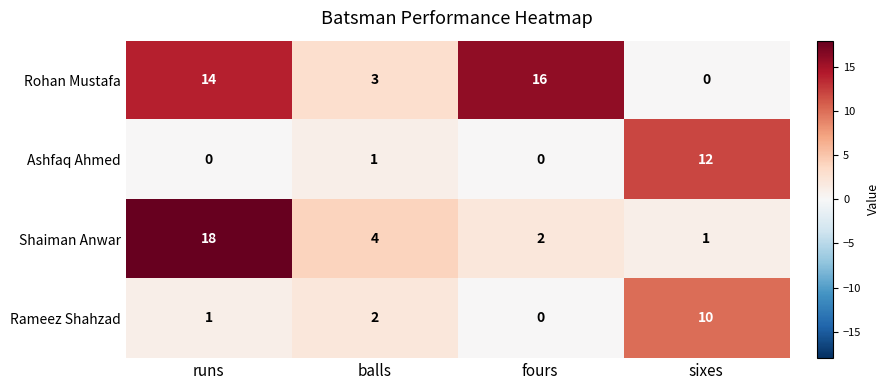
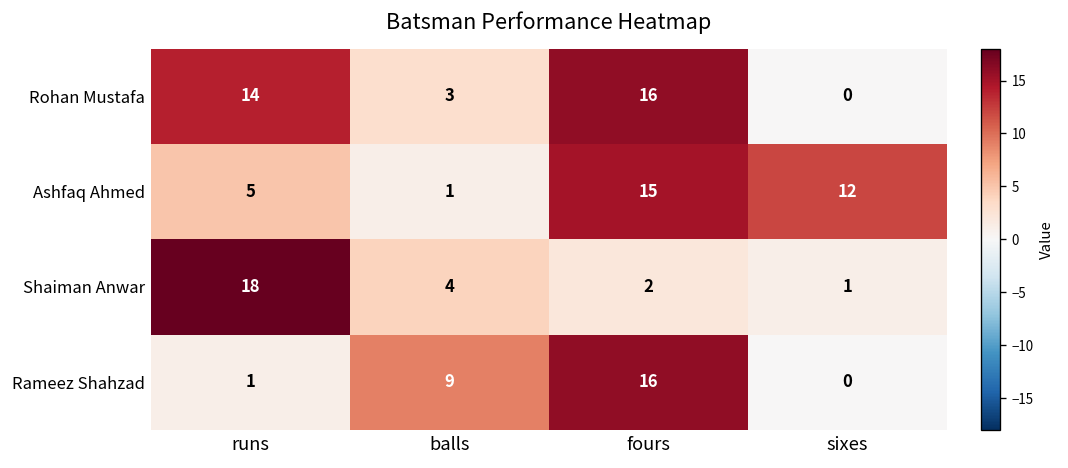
Ashfaq Ahmed, runs: 0 -> 5
Ashfaq Ahmed, fours: 0 -> 15
Rameez Shahzad, balls: 2 -> 9
Rameez Shahzad, fours: 0 -> 16
Rameez Shahzad, sixes: 10 -> 0
